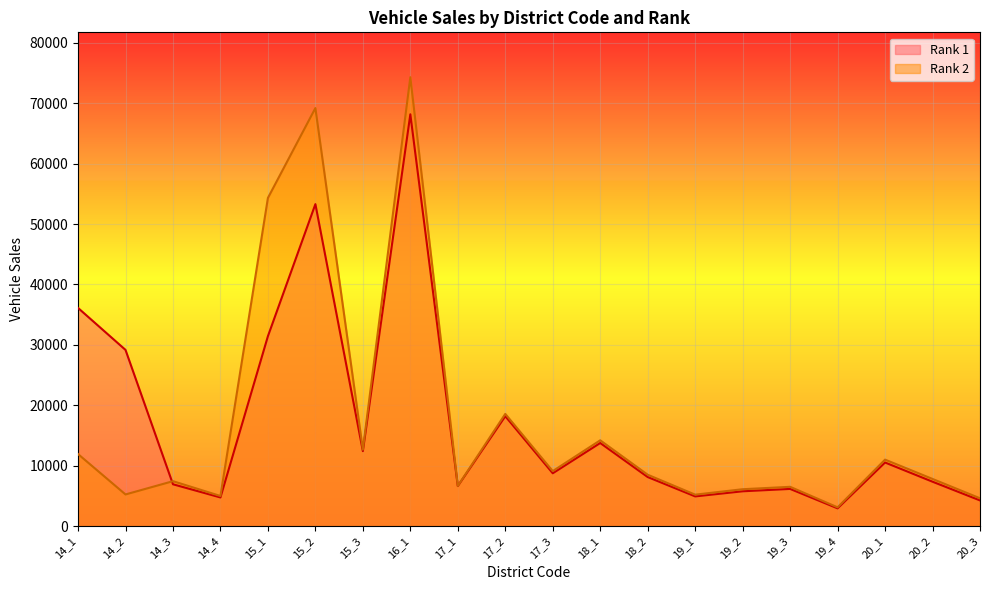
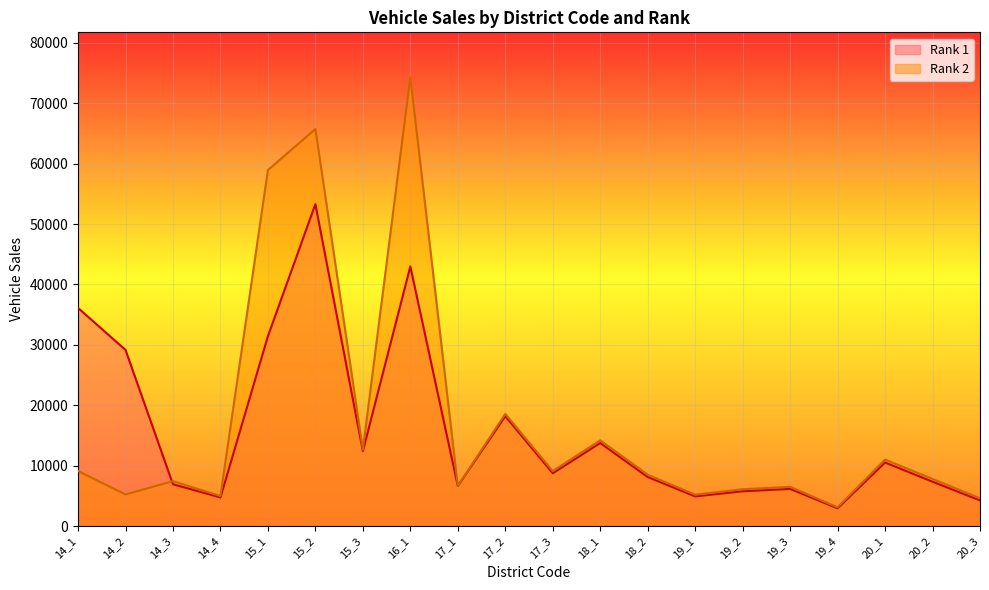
Rank 2, 14_1: 12000 -> 9000
Rank 2, 15_1: 54000 -> 59000
Rank 2, 15_2: 69000 -> 66000
Rank 1, 16_1: 68000 -> 43000
